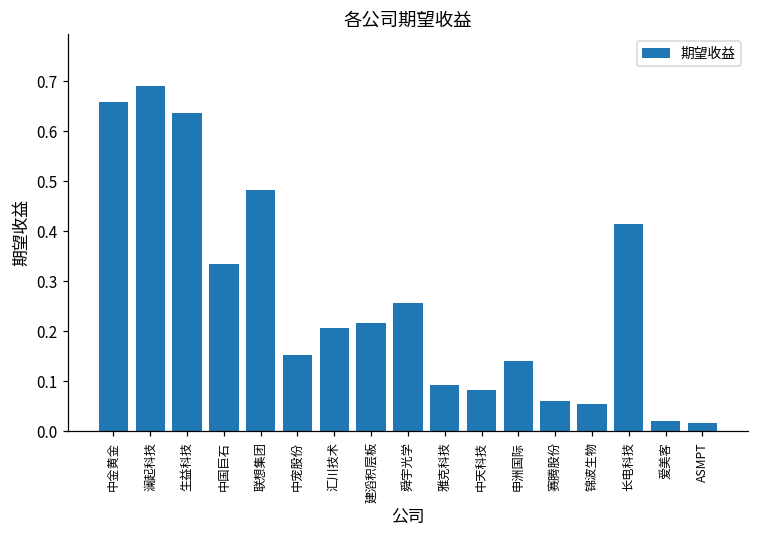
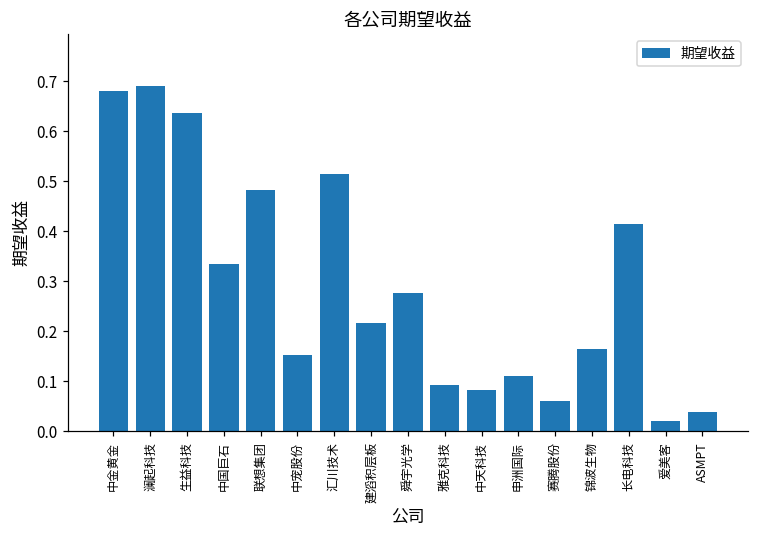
中金黄金: 0.66 -> 0.68
汇川技术: 0.21 -> 0.51
舜宇光学: 0.26 -> 0.28
申洲国际: 0.14 -> 0.11
锦波生物: 0.05 -> 0.17
ASMPT: 0.02 -> 0.04
